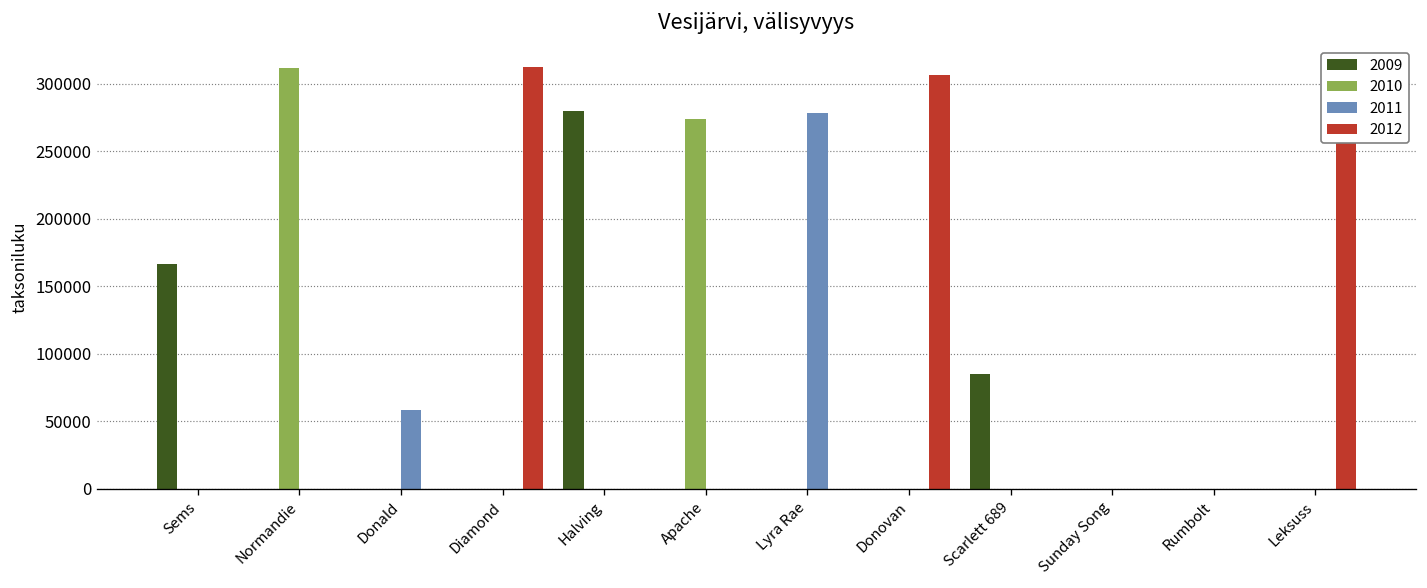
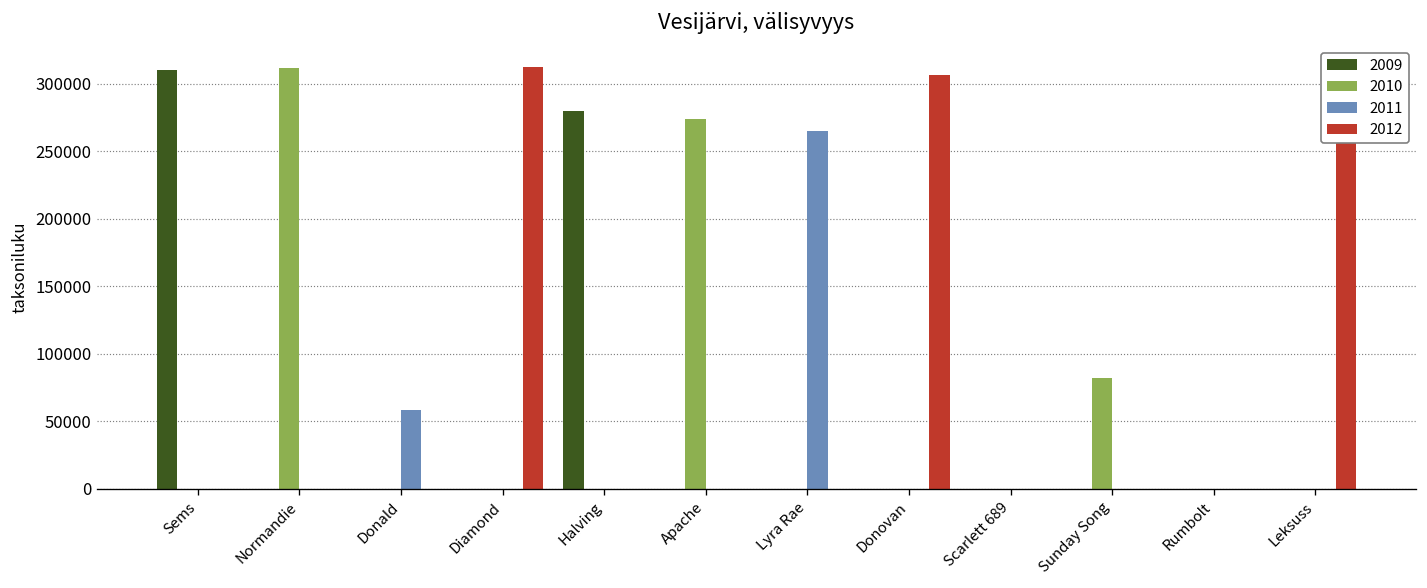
2009, Sems: 167000 -> 310000
2011, Lyra Rae: 278000 -> 265000
2009, Scarlett 689: 85000 -> 0
2010, Sunday Song: 0 -> 82000
